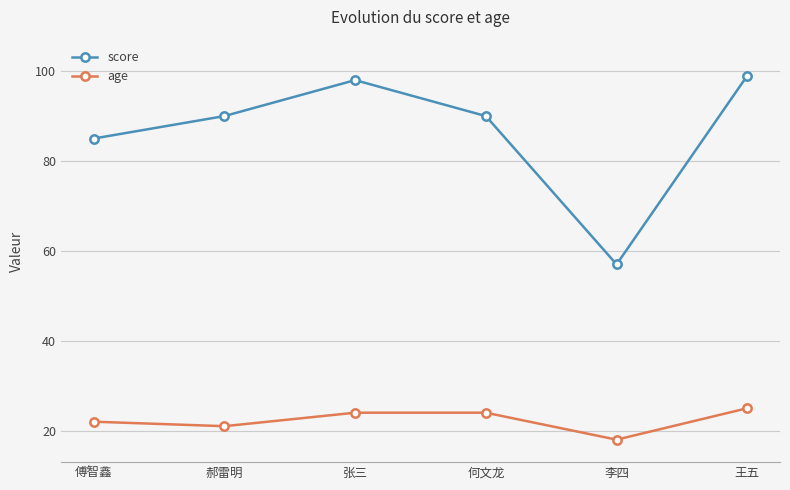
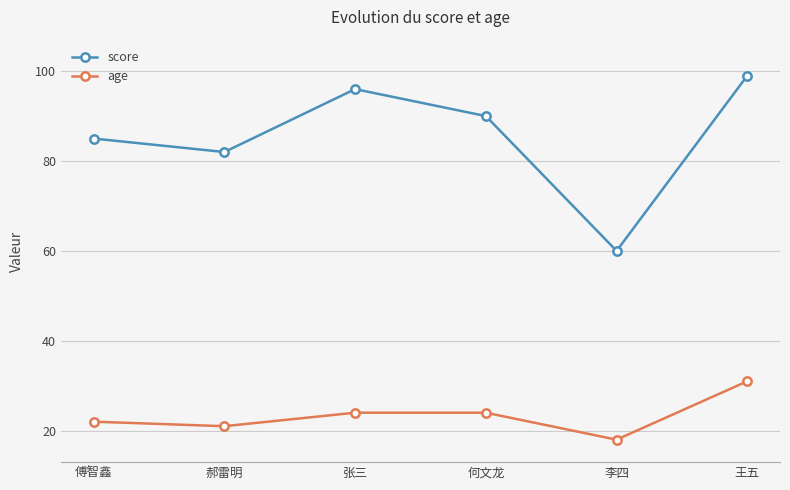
score, 郝雷明: 90 -> 82
score, 张三: 98 -> 96
score, 李四: 57 -> 60
age, 王五: 25 -> 31
